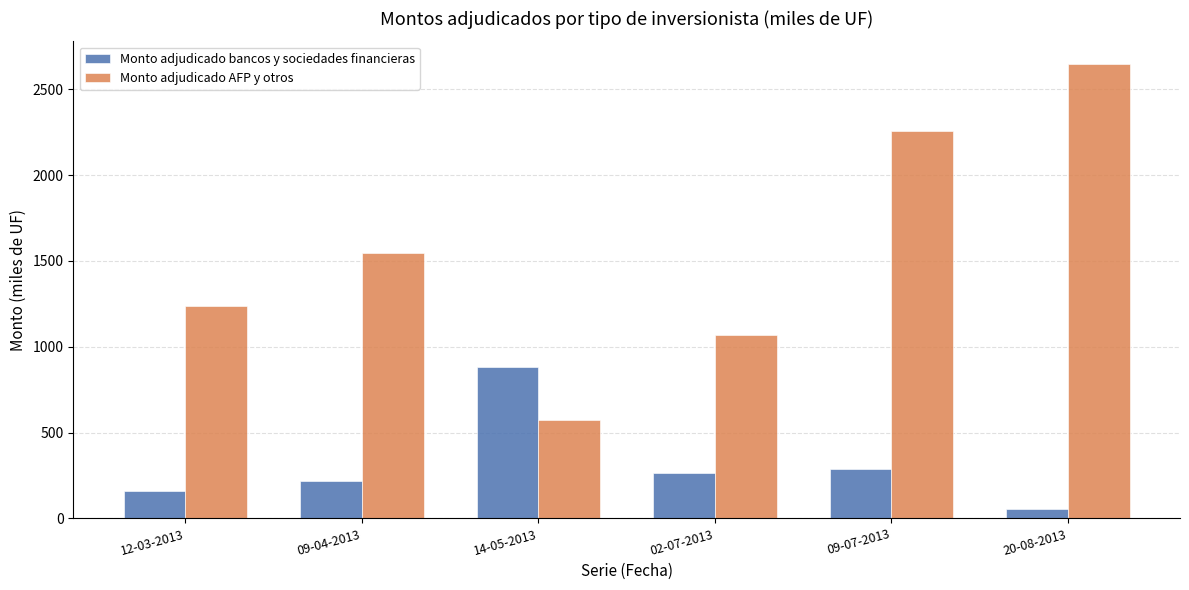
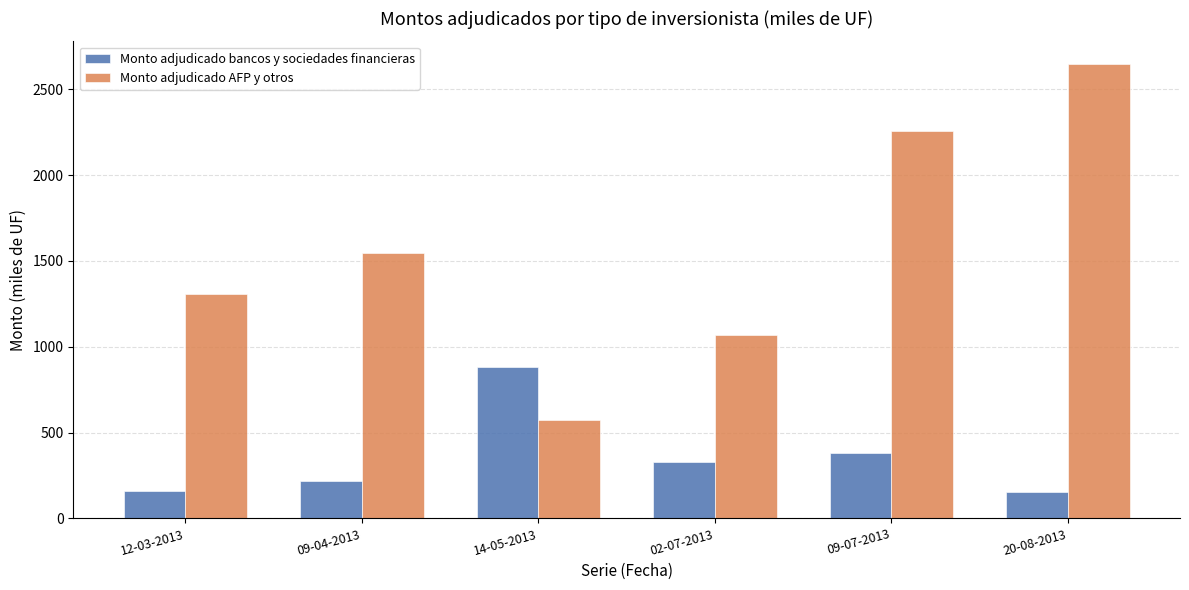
Monto adjudicado AFP y otros, 12-03-2013: 1240 -> 1310
Monto adjudicado bancos y sociedades financieras, 02-07-2013: 260 -> 330
Monto adjudicado bancos y sociedades financieras, 09-07-2013: 290 -> 380
Monto adjudicado bancos y sociedades financieras, 20-08-2013: 50 -> 160
